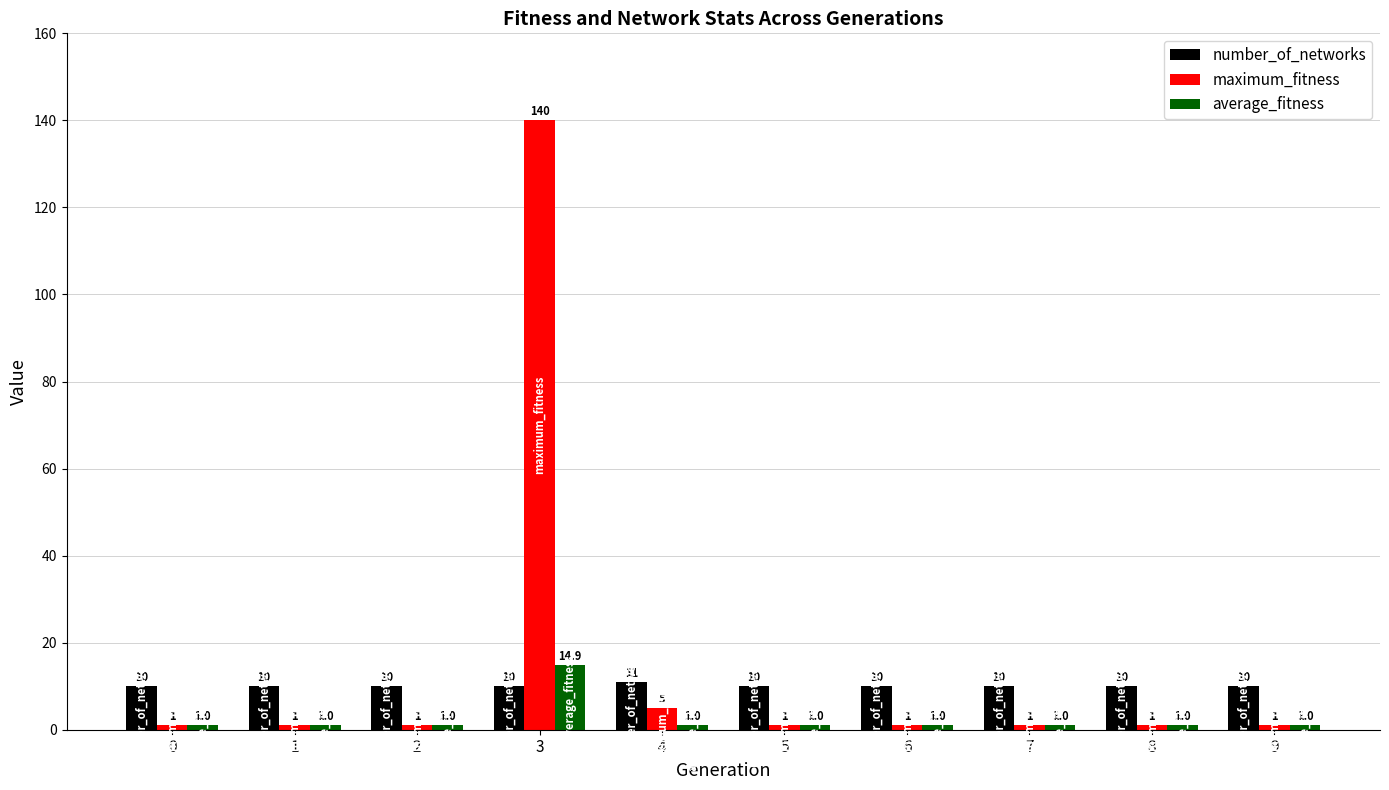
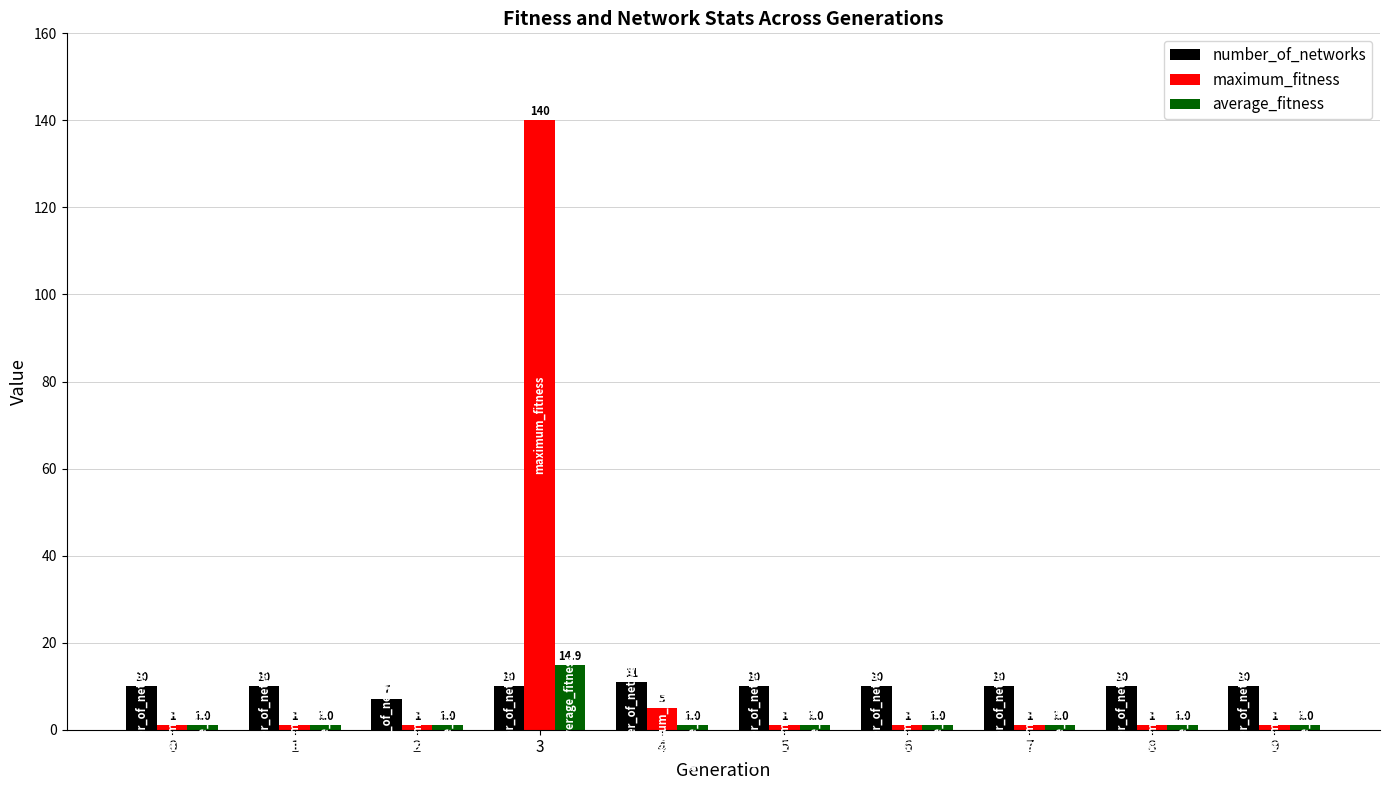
number_of_networks, 2: 10 -> 7
